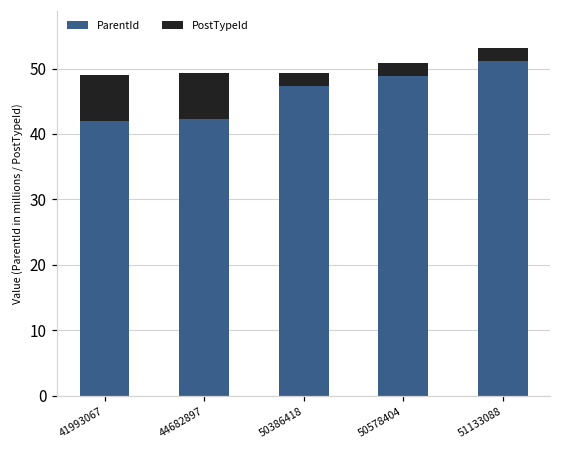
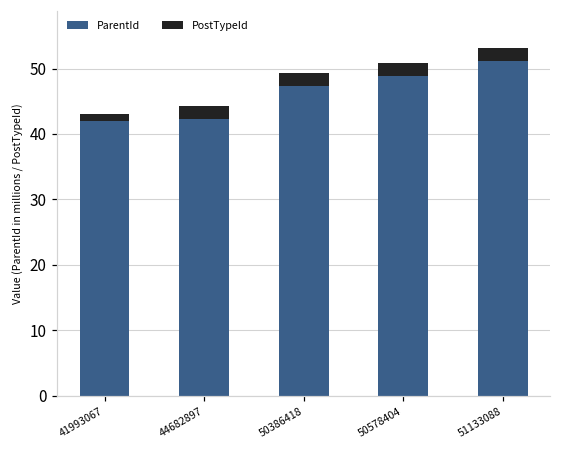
PostTypeId, 41993067: 7 -> 1
PostTypeId, 44682897: 7 -> 2
